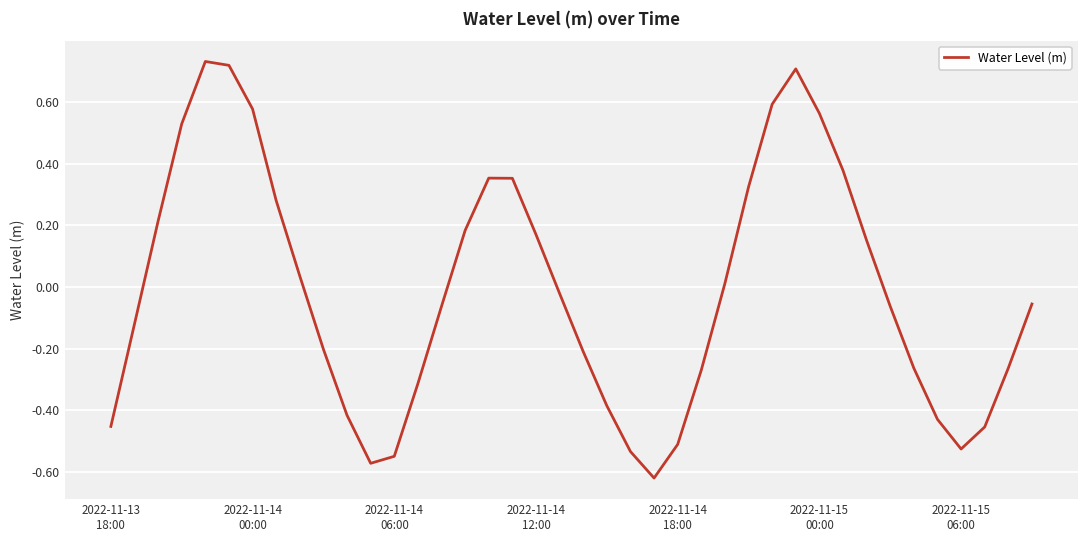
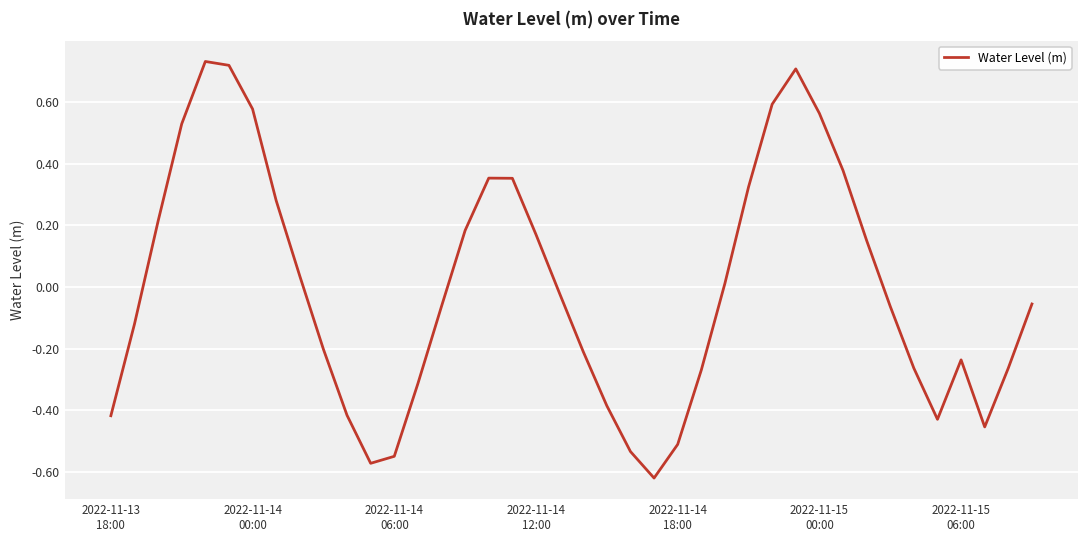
2022-11-13 18:00: -0.45 -> -0.42
2022-11-15 06:00: -0.53 -> -0.24
